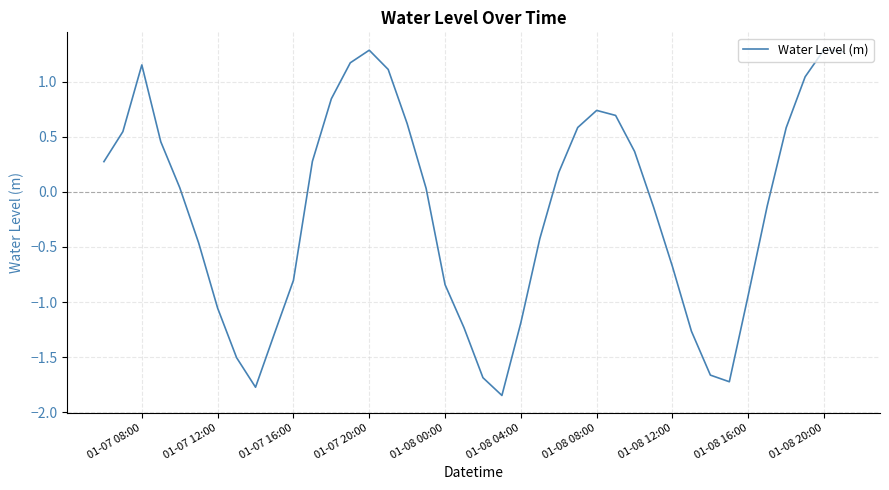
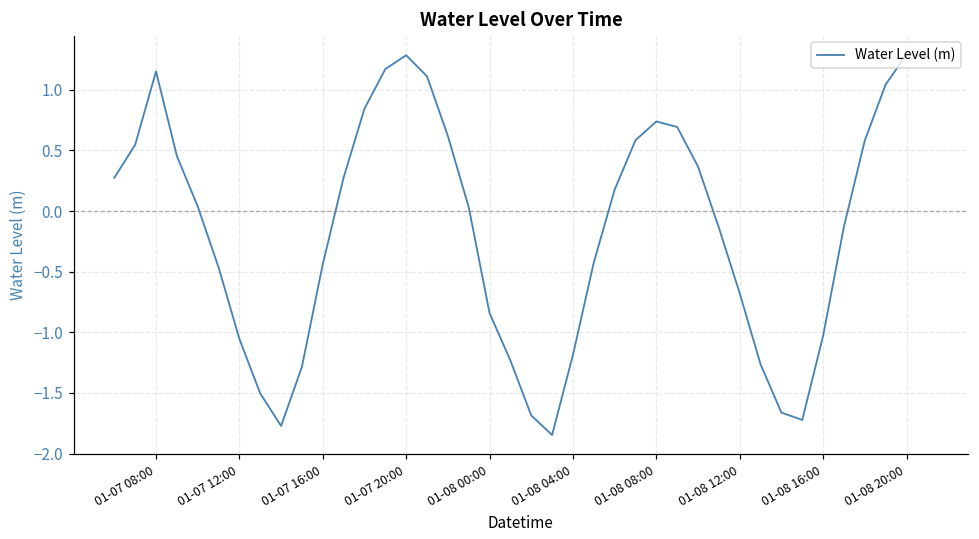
01-07 16:00: -0.80 -> -0.44
01-08 16:00: -0.94 -> -1.03
